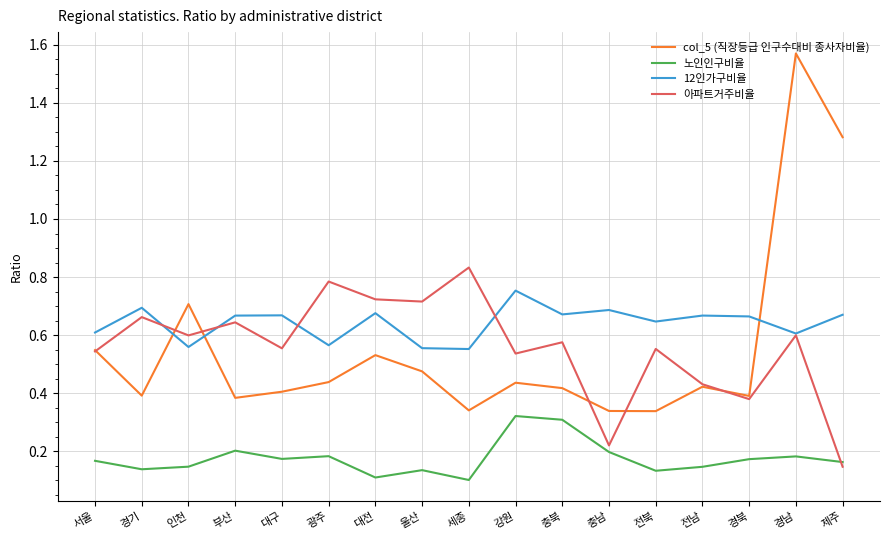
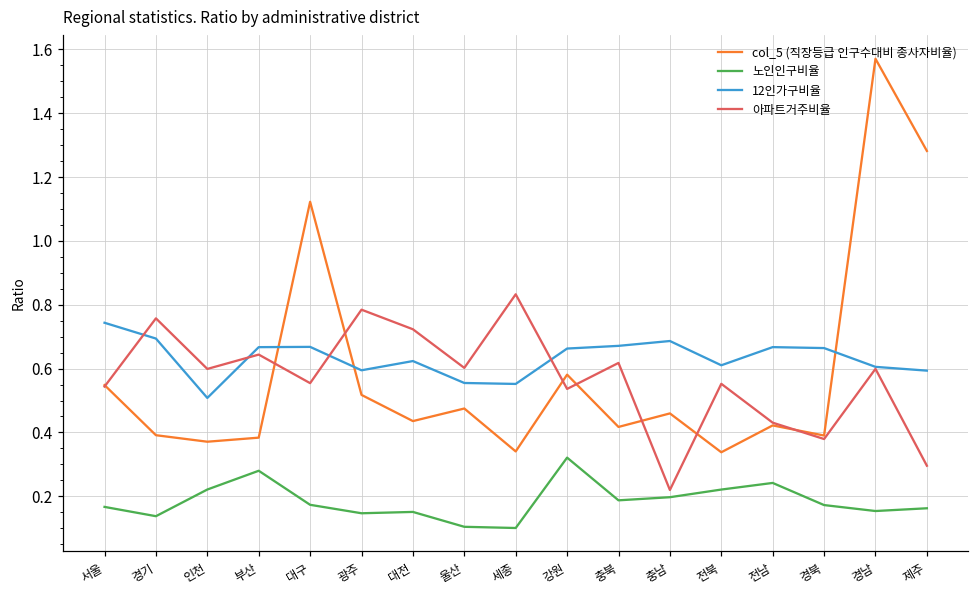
12인가구비율, 서울: 0.61 -> 0.74
아파트거주비율, 경기: 0.66 -> 0.76
col_5 (직장등급 인구수대비 종사자비율), 인천: 0.71 -> 0.37
노인인구비율, 인천: 0.15 -> 0.22
12인가구비율, 인천: 0.56 -> 0.51
노인인구비율, 부산: 0.20 -> 0.28
col_5 (직장등급 인구수대비 종사자비율), 대구: 0.40 -> 1.12
col_5 (직장등급 인구수대비 종사자비율), 광주: 0.44 -> 0.52
노인인구비율, 광주: 0.18 -> 0.15
12인가구비율, 광주: 0.57 -> 0.59
col_5 (직장등급 인구수대비 종사자비율), 대전: 0.53 -> 0.44
노인인구비율, 대전: 0.11 -> 0.15
12인가구비율, 대전: 0.68 -> 0.62
노인인구비율, 울산: 0.13 -> 0.10
아파트거주비율, 울산: 0.72 -> 0.60
col_5 (직장등급 인구수대비 종사자비율), 강원: 0.44 -> 0.58
12인가구비율, 강원: 0.75 -> 0.66
노인인구비율, 충북: 0.31 -> 0.19
아파트거주비율, 충북: 0.58 -> 0.62
col_5 (직장등급 인구수대비 종사자비율), 충남: 0.34 -> 0.46
노인인구비율, 전북: 0.13 -> 0.22
12인가구비율, 전북: 0.65 -> 0.61
노인인구비율, 전남: 0.15 -> 0.24
노인인구비율, 경남: 0.18 -> 0.15
12인가구비율, 제주: 0.67 -> 0.59
아파트거주비율, 제주: 0.15 -> 0.30
